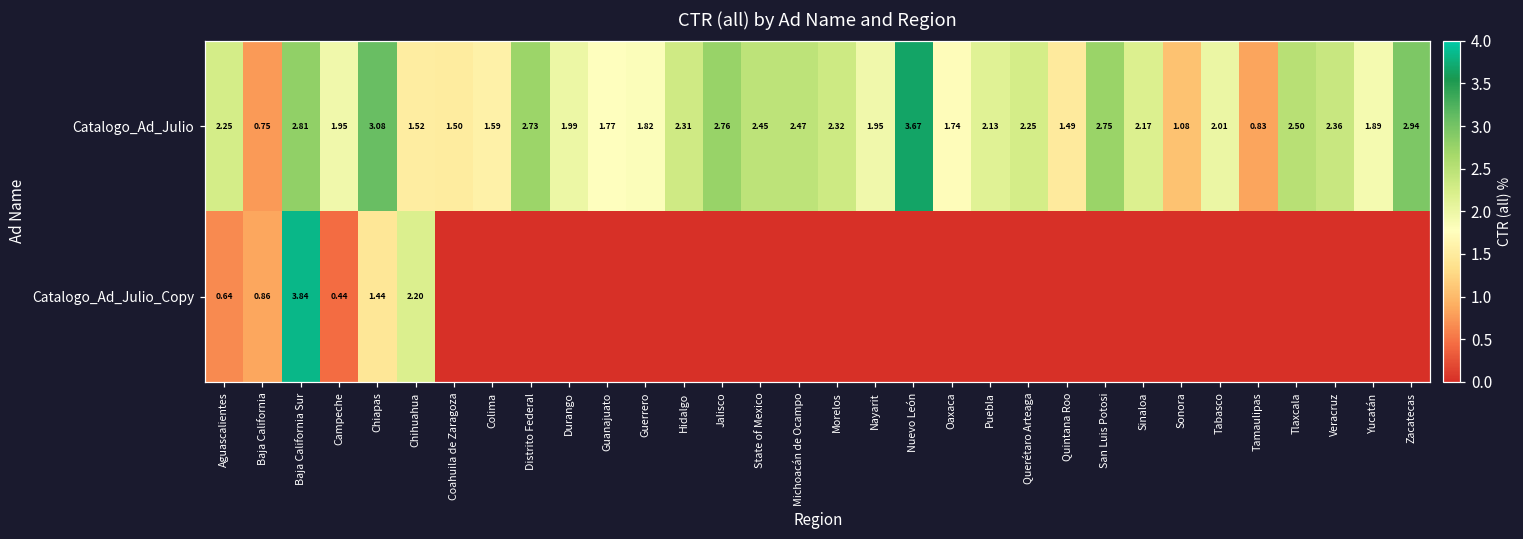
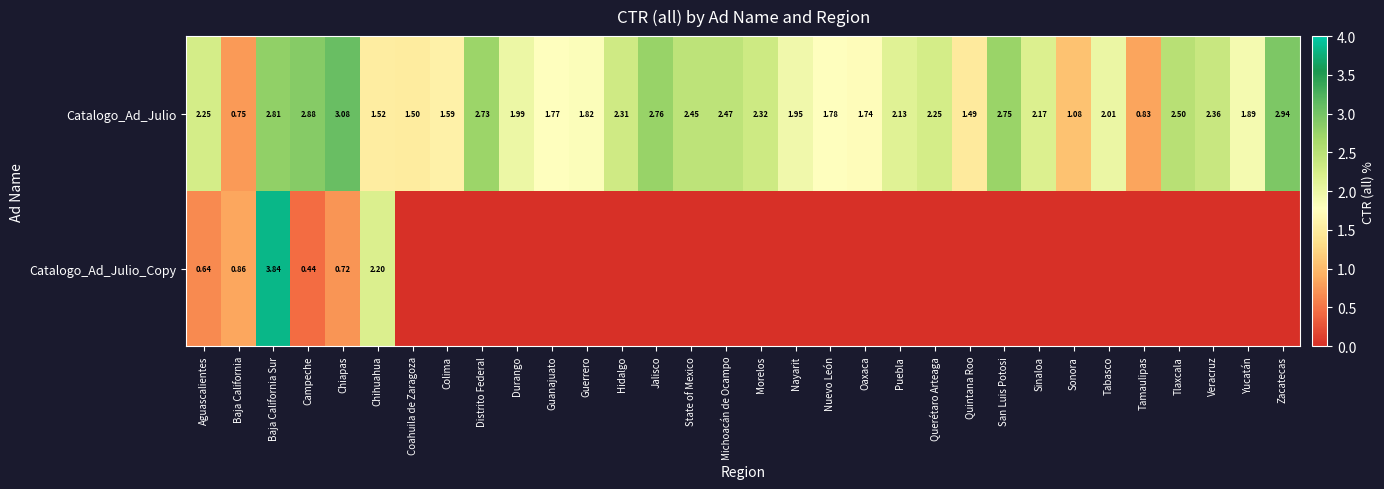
Catalogo_Ad_Julio, Campeche: 1.95 -> 2.88
Catalogo_Ad_Julio, Nuevo León: 3.67 -> 1.78
Catalogo_Ad_Julio_Copy, Chiapas: 1.44 -> 0.72
